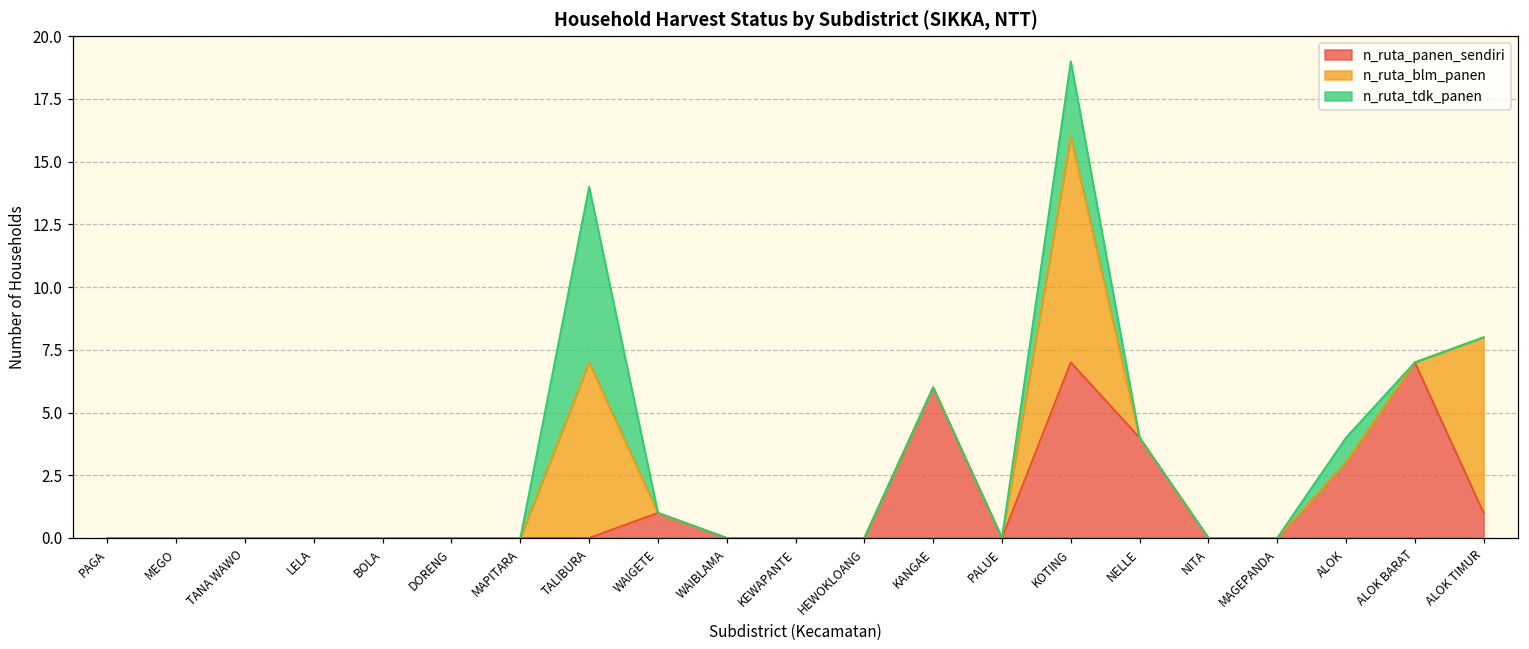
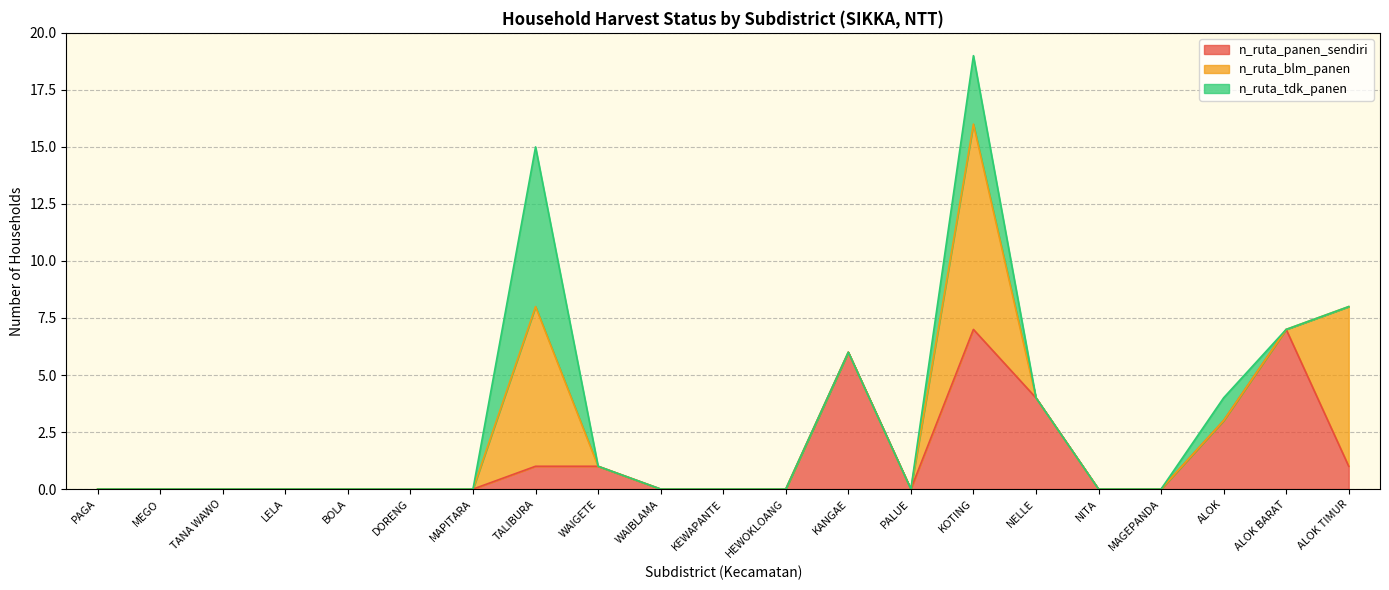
n_ruta_panen_sendiri, TALIBURA: 0 -> 1
